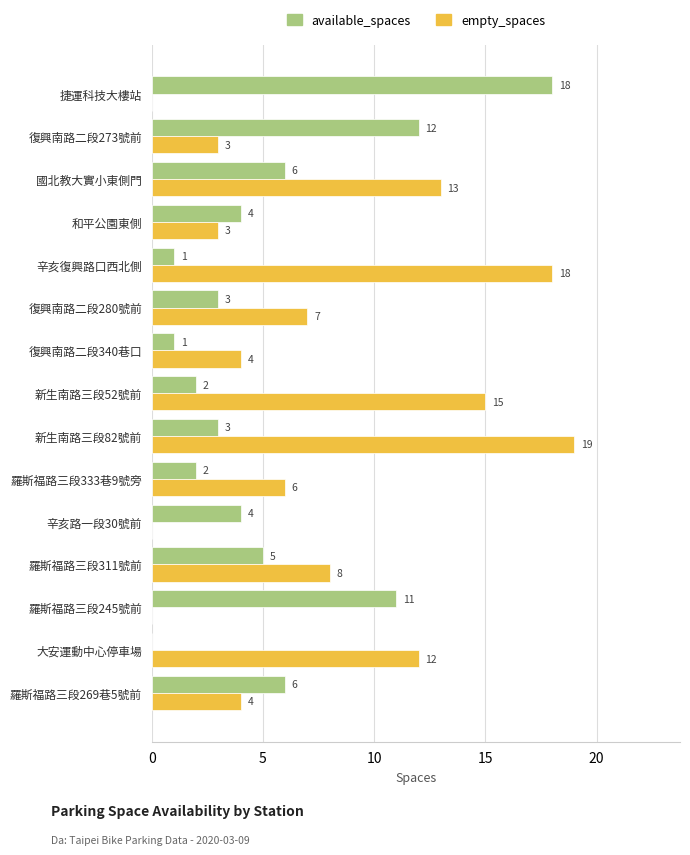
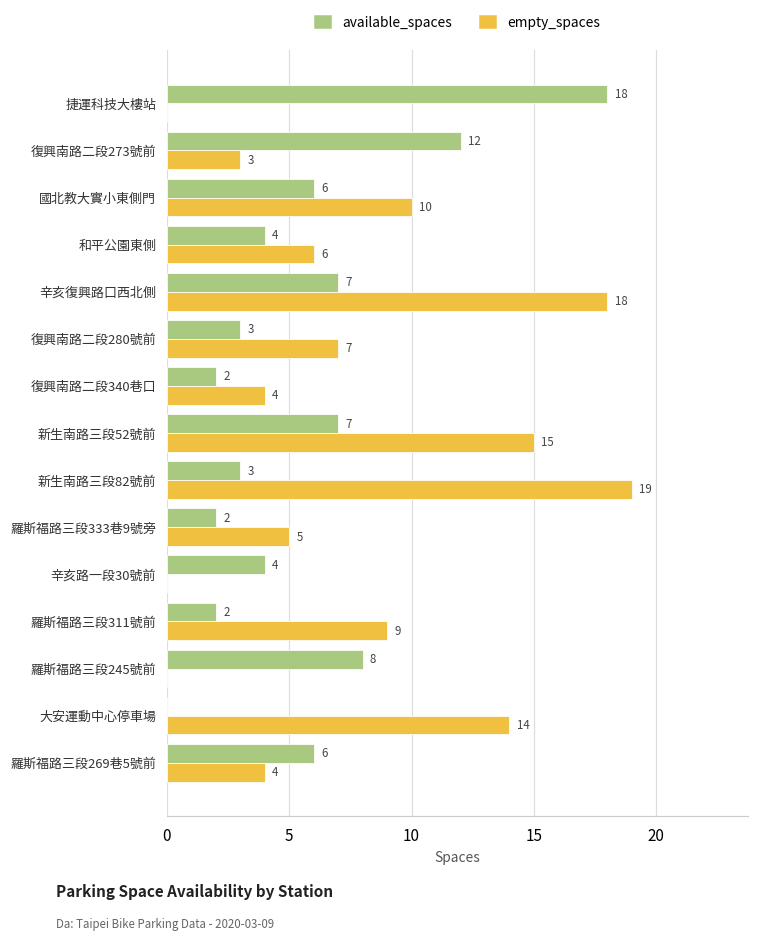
empty_spaces, 國北教大實小東側門: 13 -> 10
empty_spaces, 和平公園東側: 3 -> 6
available_spaces, 辛亥復興路口西北側: 1 -> 7
available_spaces, 復興南路二段340巷口: 1 -> 2
available_spaces, 新生南路三段52號前: 2 -> 7
empty_spaces, 羅斯福路三段333巷9號旁: 6 -> 5
available_spaces, 羅斯福路三段311號前: 5 -> 2
empty_spaces, 羅斯福路三段311號前: 8 -> 9
available_spaces, 羅斯福路三段245號前: 11 -> 8
empty_spaces, 大安運動中心停車場: 12 -> 14
